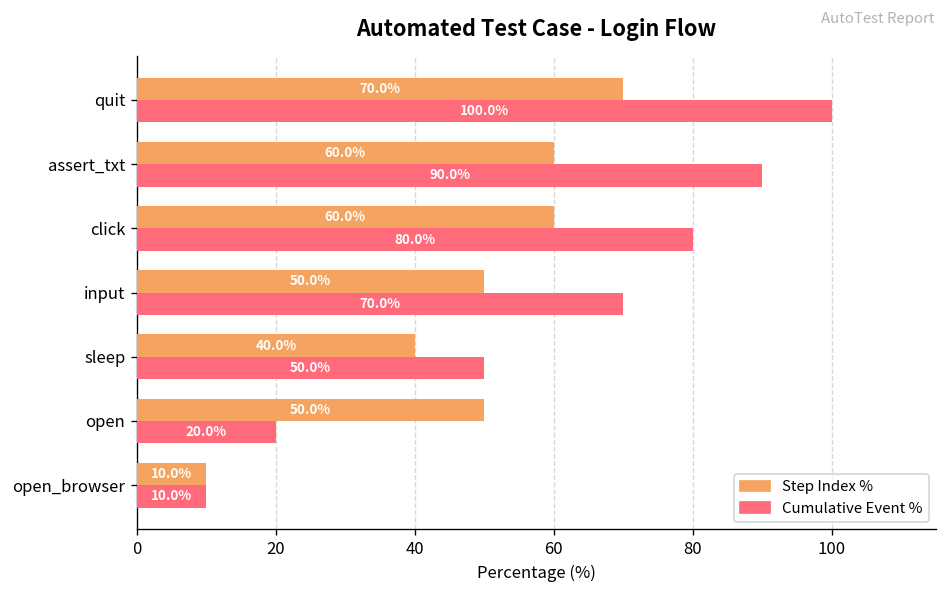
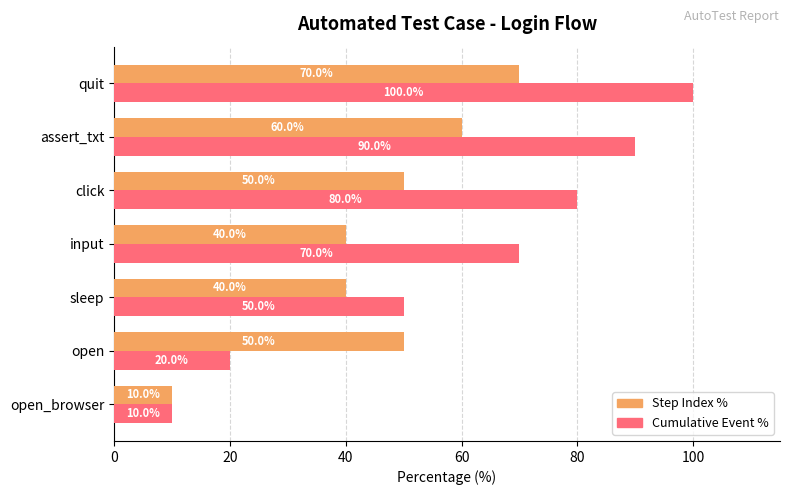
Step Index %, click: 60.0% -> 50.0%
Step Index %, input: 50.0% -> 40.0%
